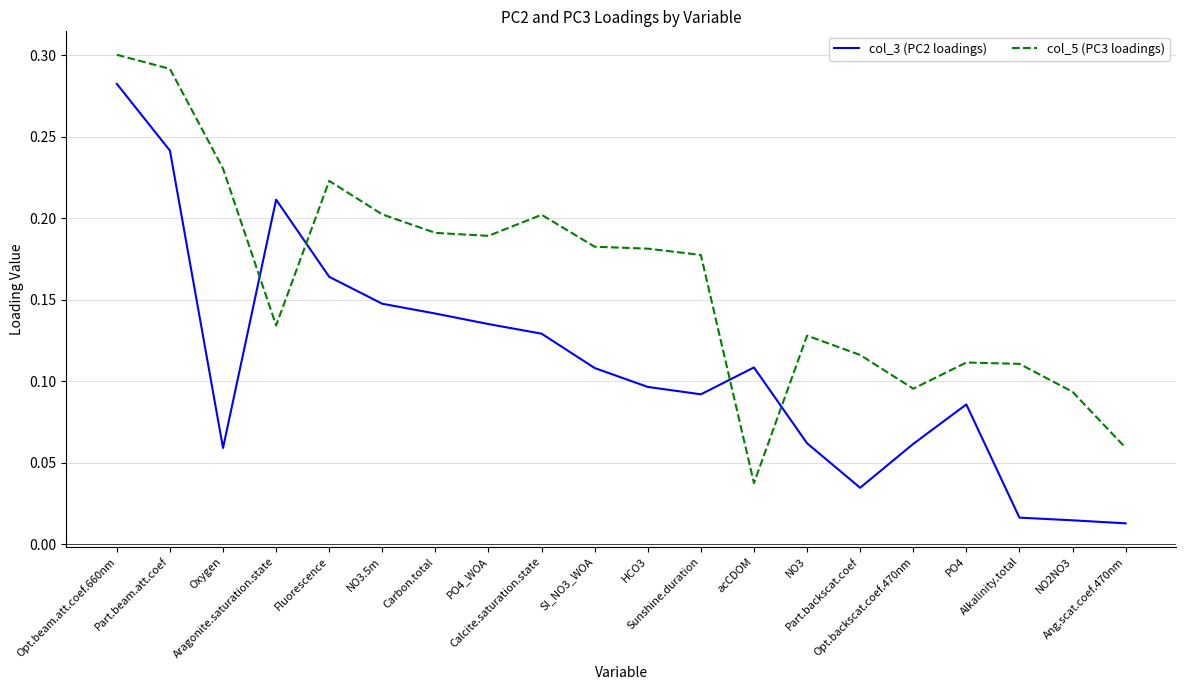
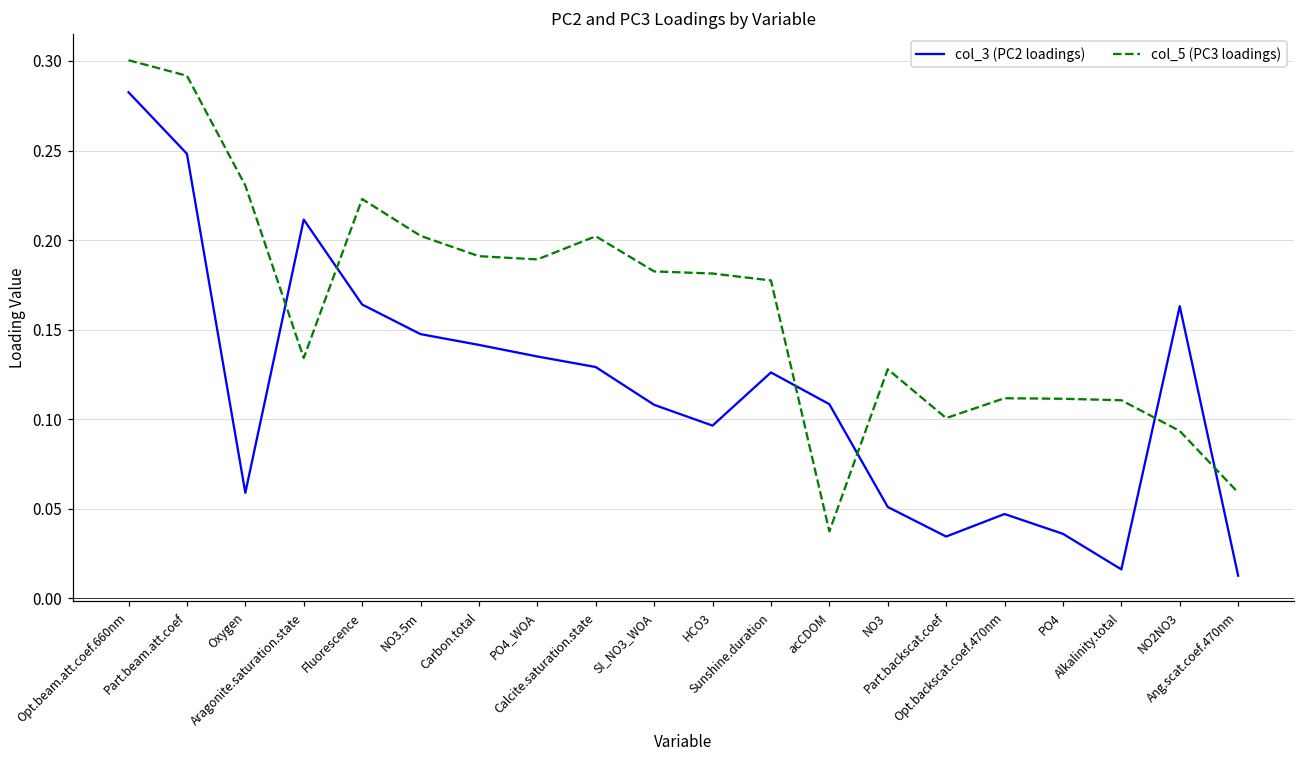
col_3 (PC2 loadings), Part.beam.att.coef: 0.242 -> 0.248
col_3 (PC2 loadings), Sunshine.duration: 0.092 -> 0.126
col_3 (PC2 loadings), NO3: 0.062 -> 0.051
col_5 (PC3 loadings), Part.backscat.coef: 0.116 -> 0.101
col_3 (PC2 loadings), Opt.backscat.coef.470nm: 0.062 -> 0.047
col_5 (PC3 loadings), Opt.backscat.coef.470nm: 0.095 -> 0.112
col_3 (PC2 loadings), PO4: 0.086 -> 0.036
col_3 (PC2 loadings), NO2NO3: 0.015 -> 0.163
